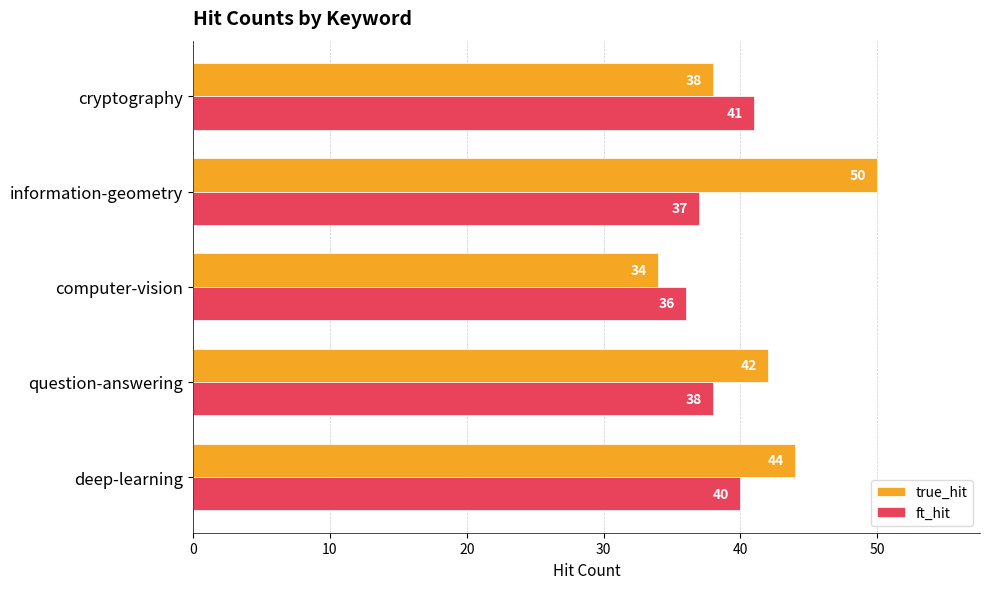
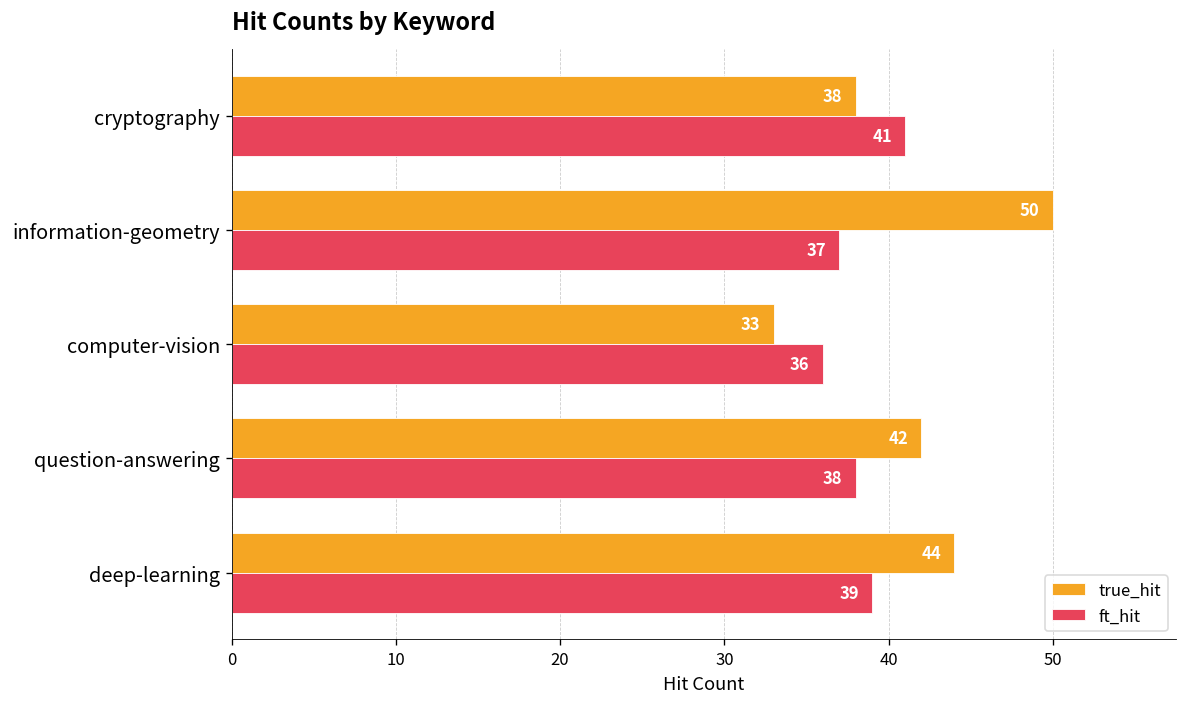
true_hit, computer-vision: 34 -> 33
ft_hit, deep-learning: 40 -> 39
